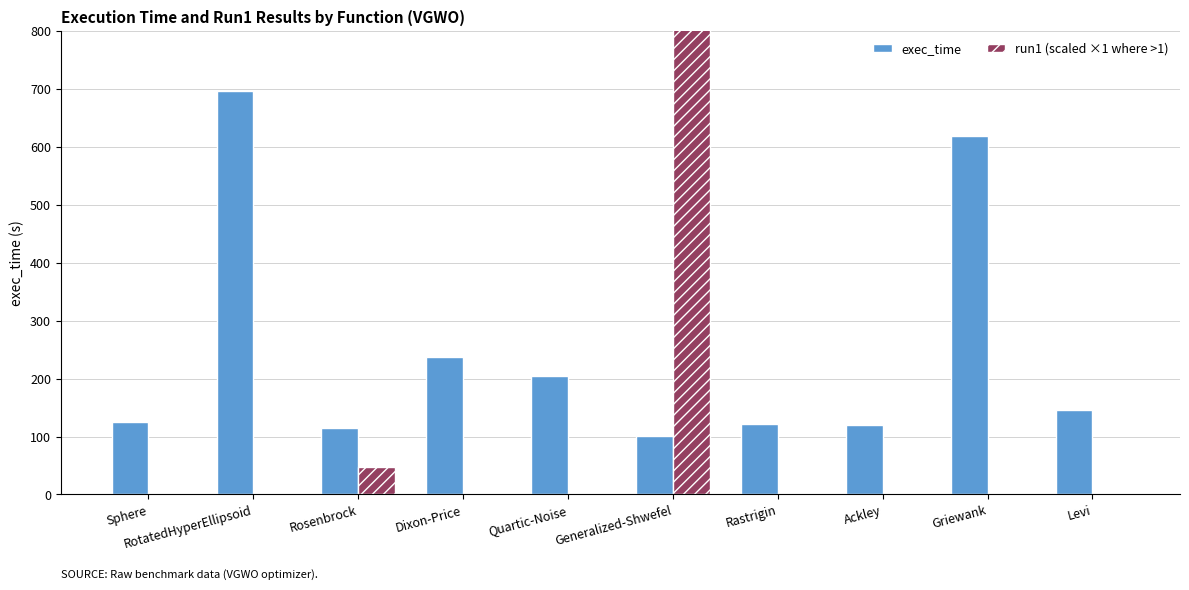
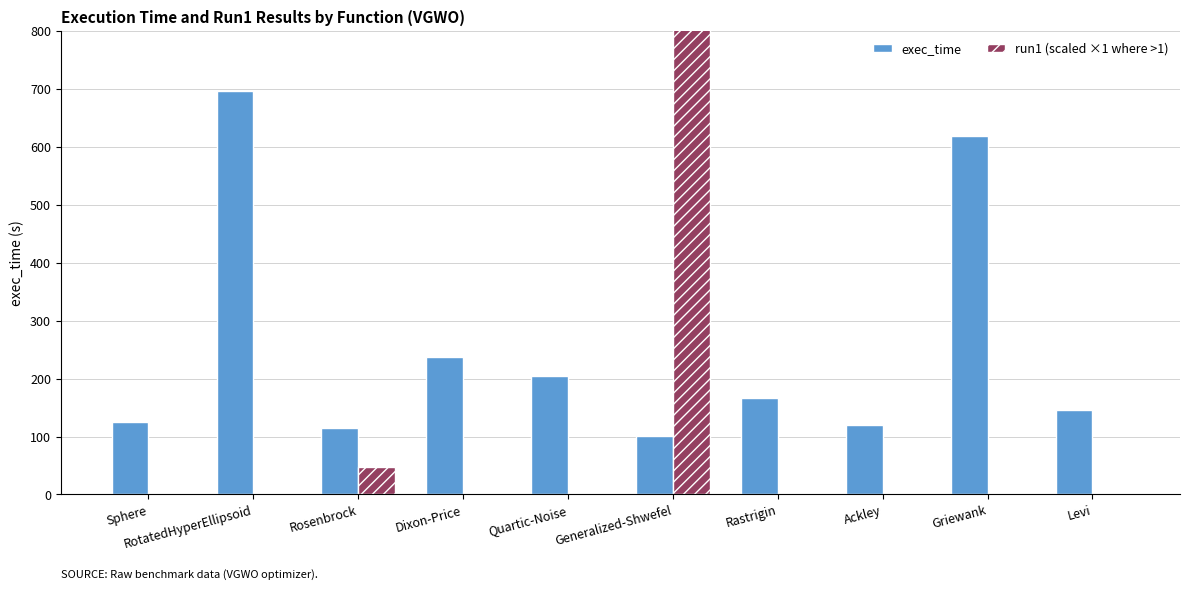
exec_time, Rastrigin: 120 -> 170
